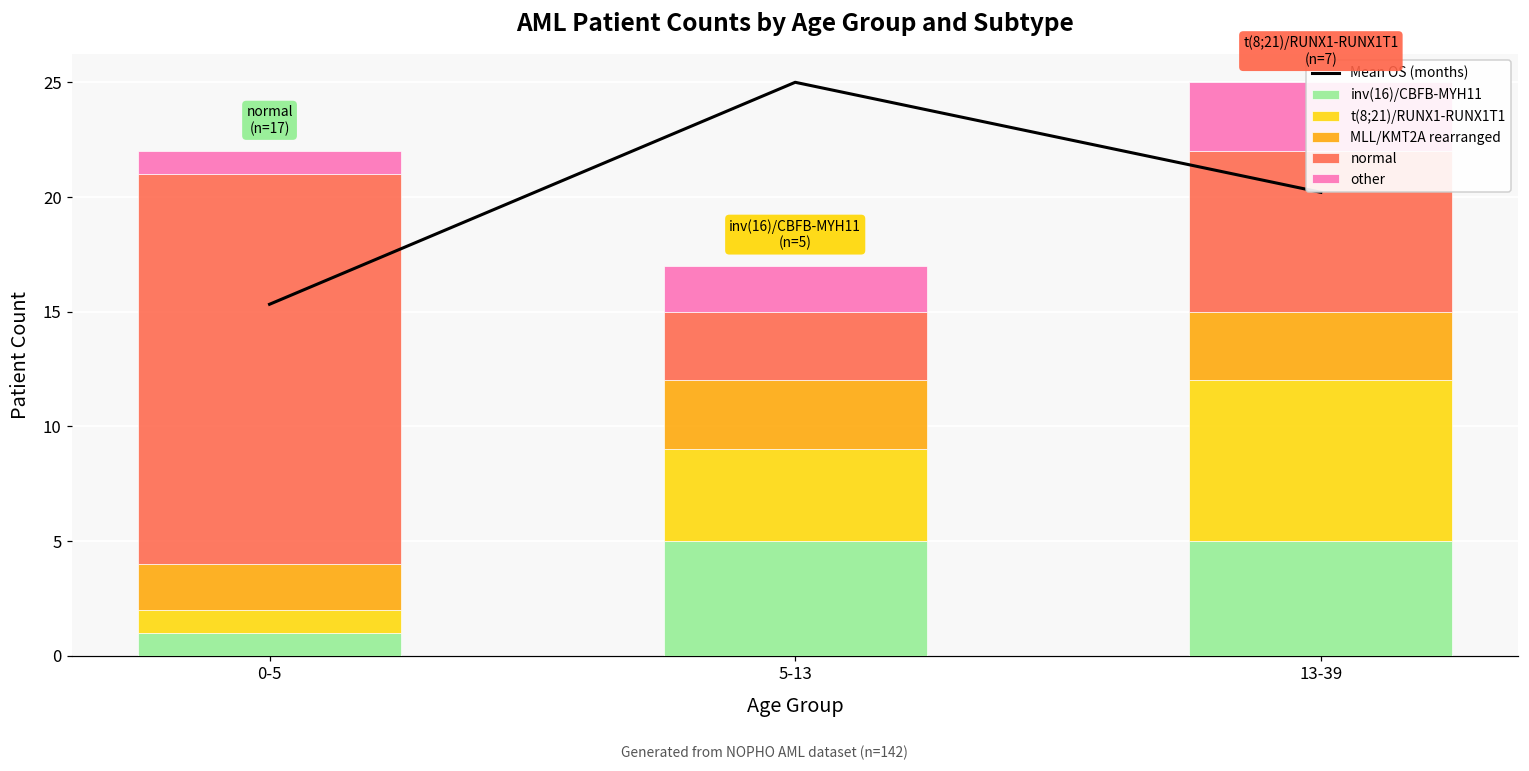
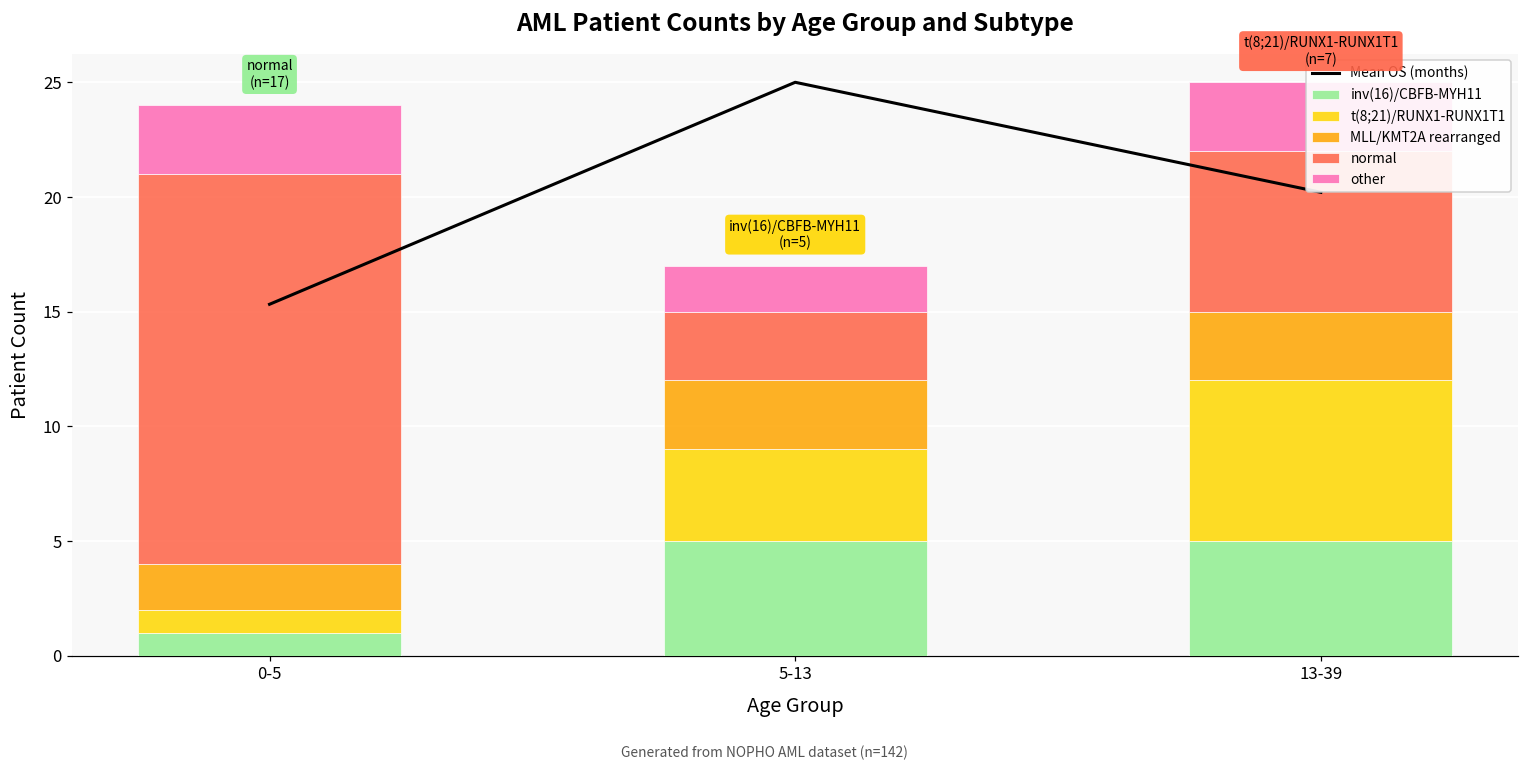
other, 0-5: 1 -> 3
